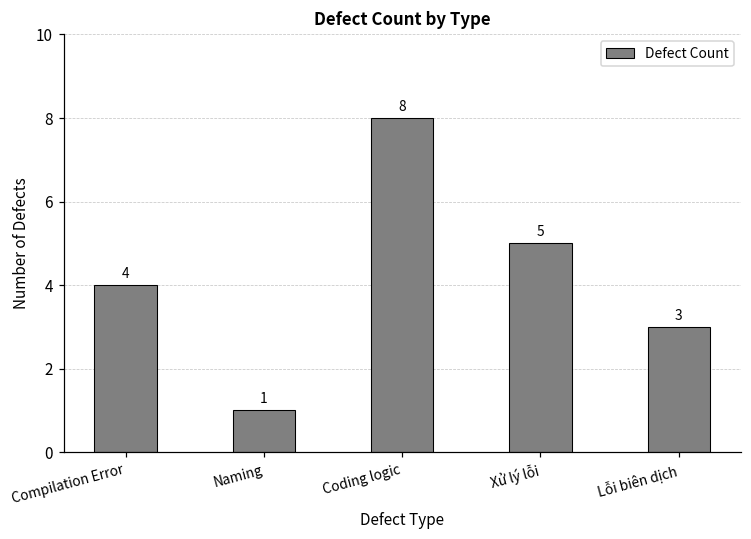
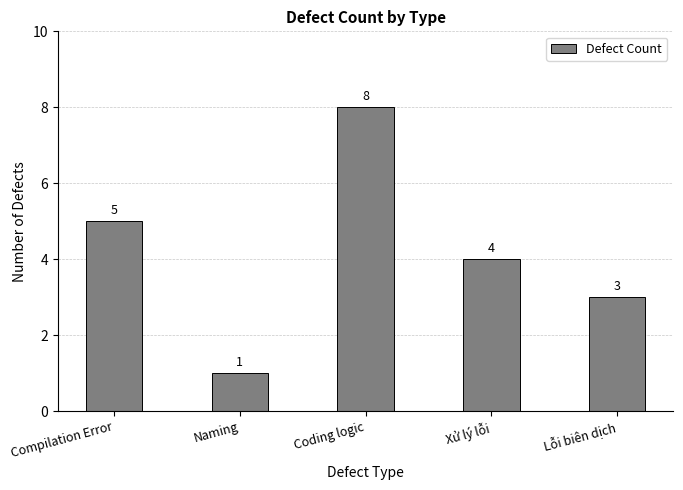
Compilation Error: 4 -> 5
Xử lý lỗi: 5 -> 4
